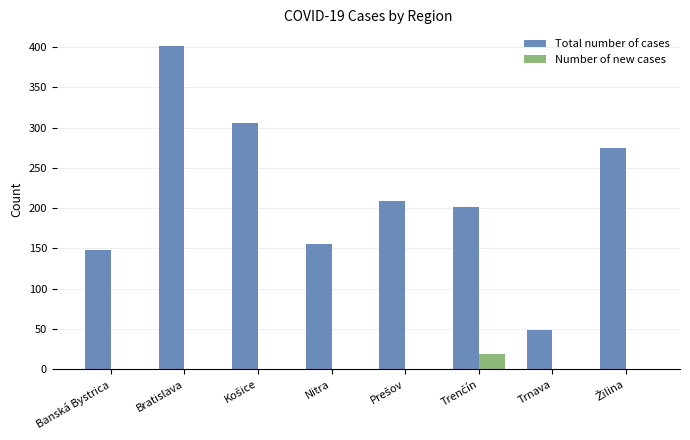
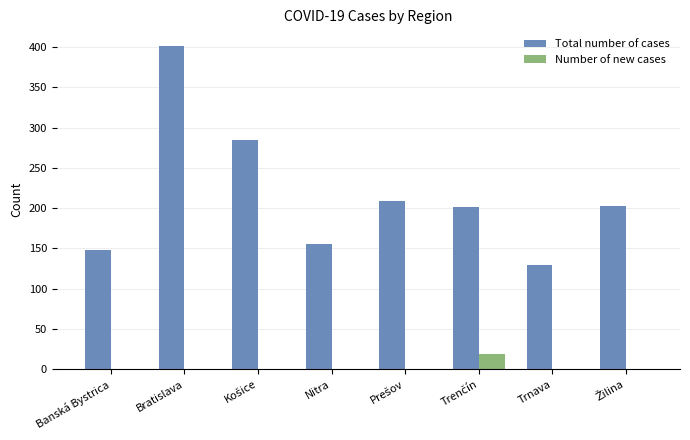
Total number of cases, Košice: 310 -> 290
Total number of cases, Trnava: 50 -> 130
Total number of cases, Žilina: 280 -> 200
